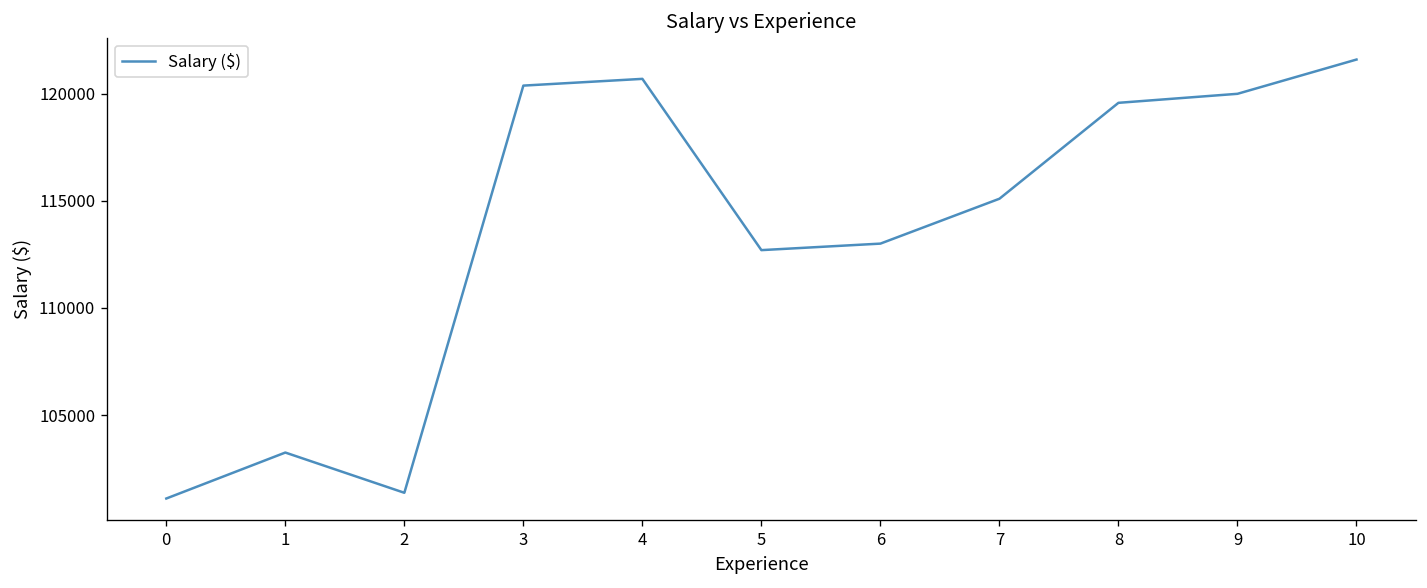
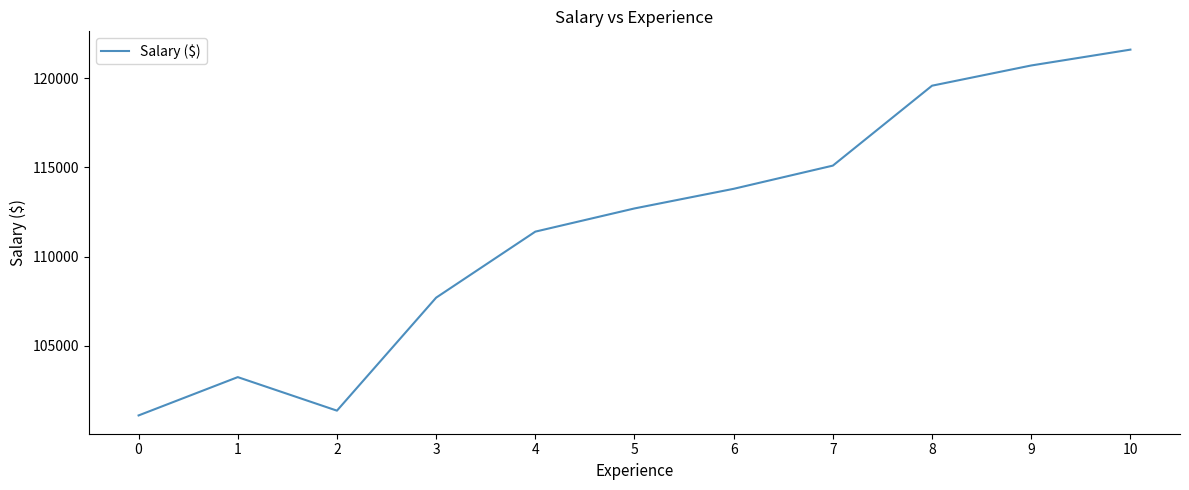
3: 120400 -> 107700
4: 120700 -> 111400
6: 113000 -> 113800
9: 120000 -> 120700
